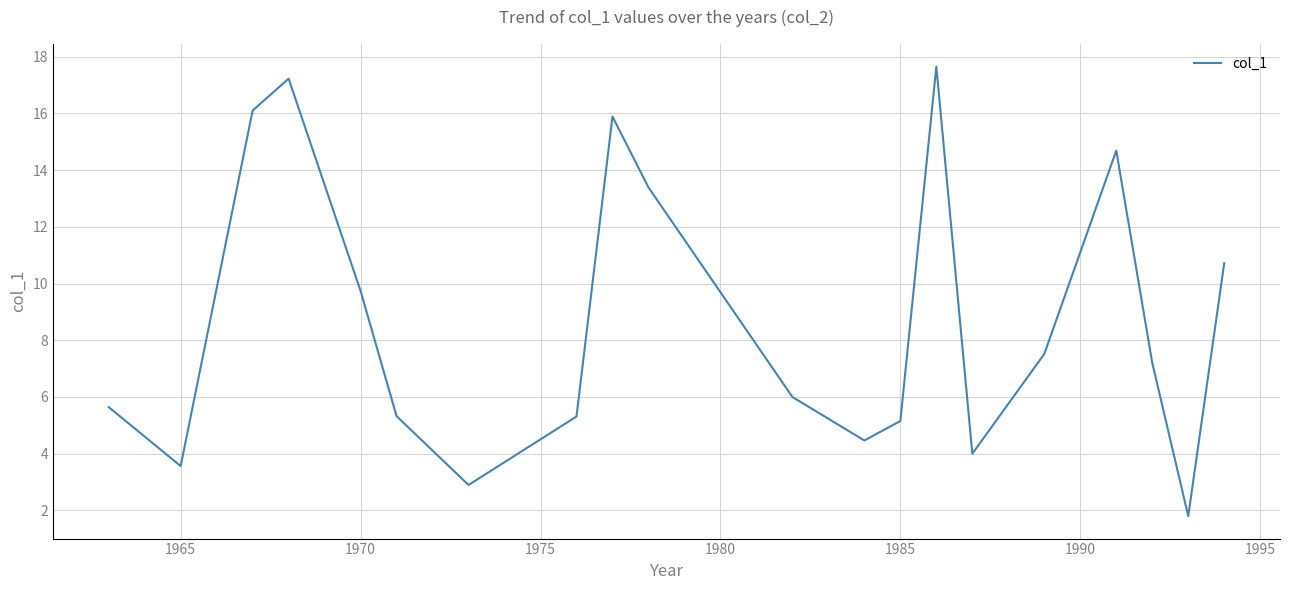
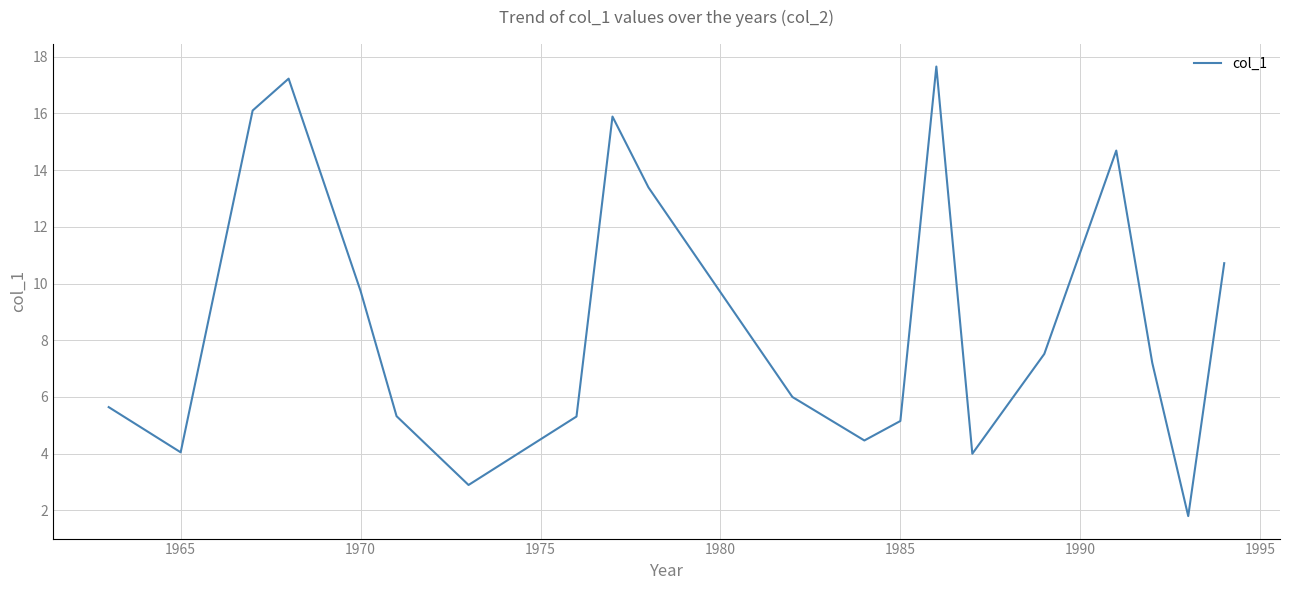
1965: 3.6 -> 4.0
